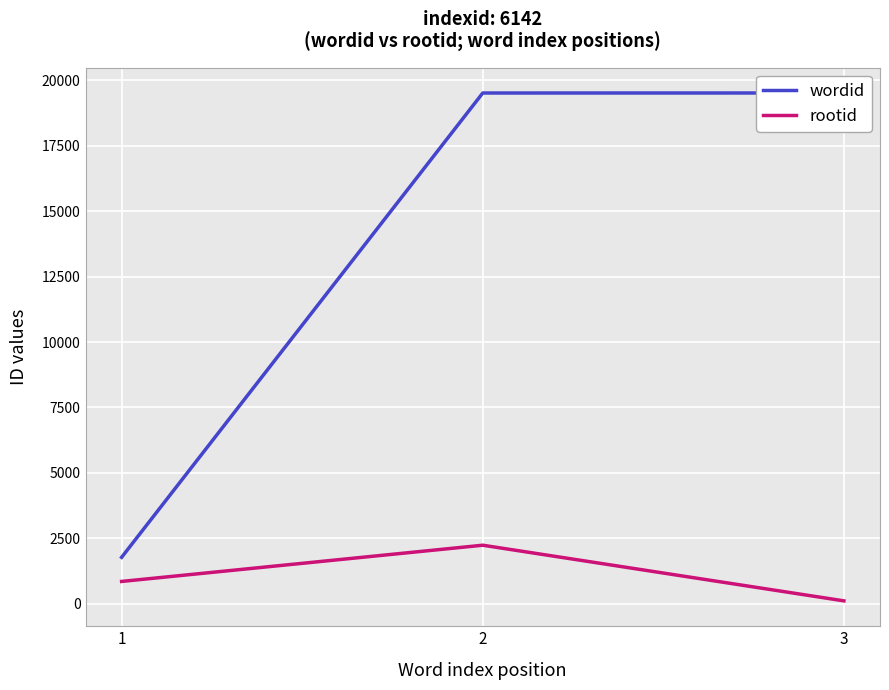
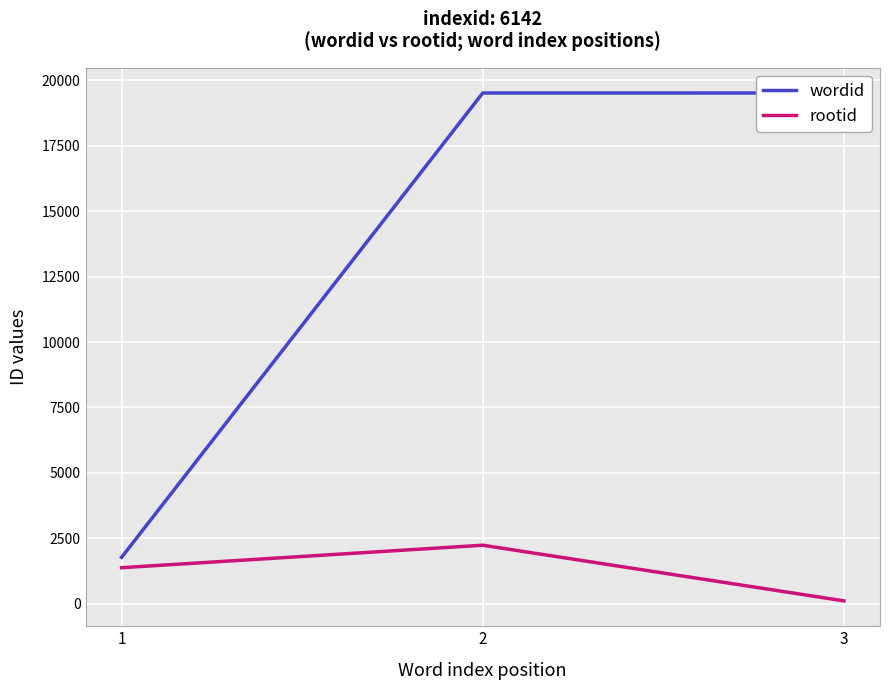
rootid, 1: 900 -> 1400
